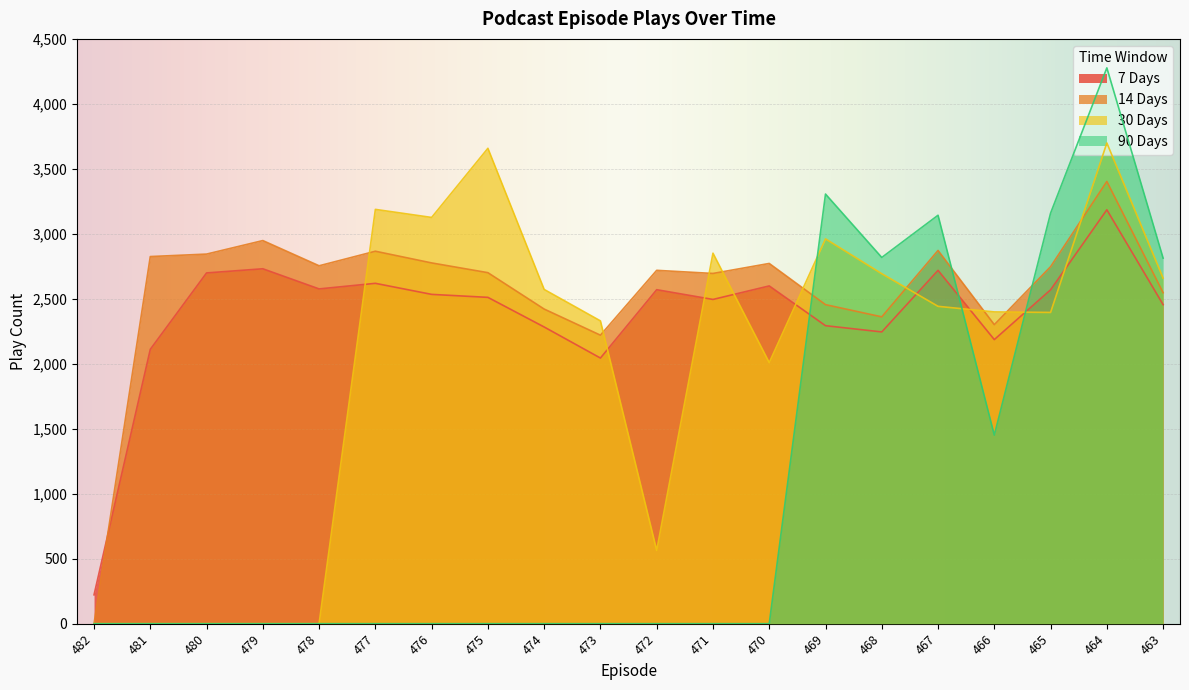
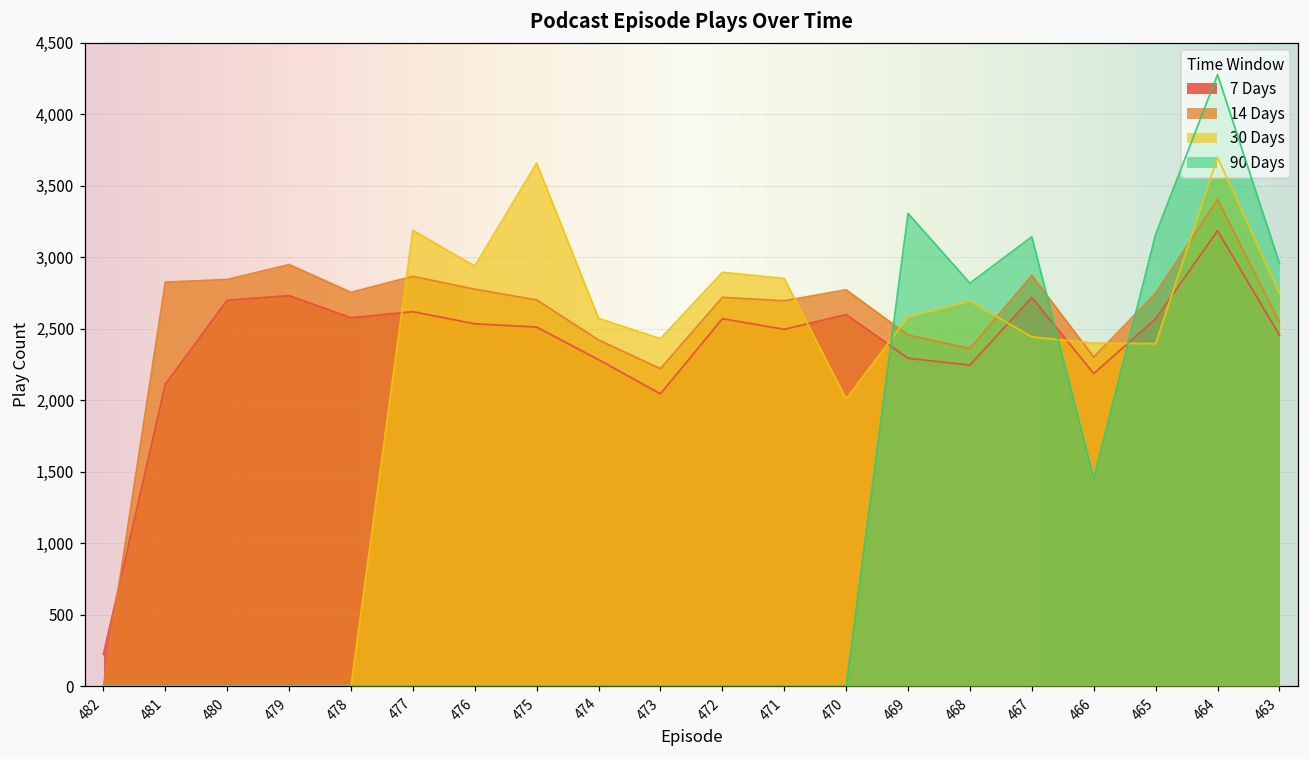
30 Days, 476: 3,130 -> 2,940
30 Days, 473: 2,330 -> 2,430
30 Days, 472: 560 -> 2,890
30 Days, 469: 2,960 -> 2,580
30 Days, 463: 2,660 -> 2,750
90 Days, 463: 2,810 -> 2,960
